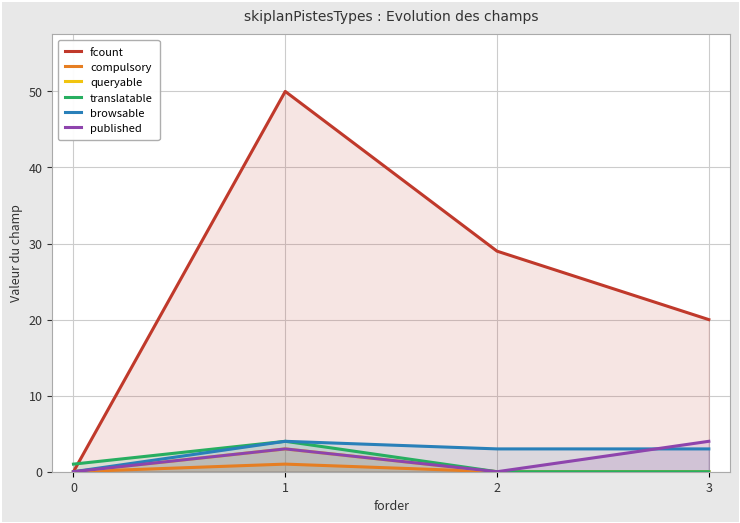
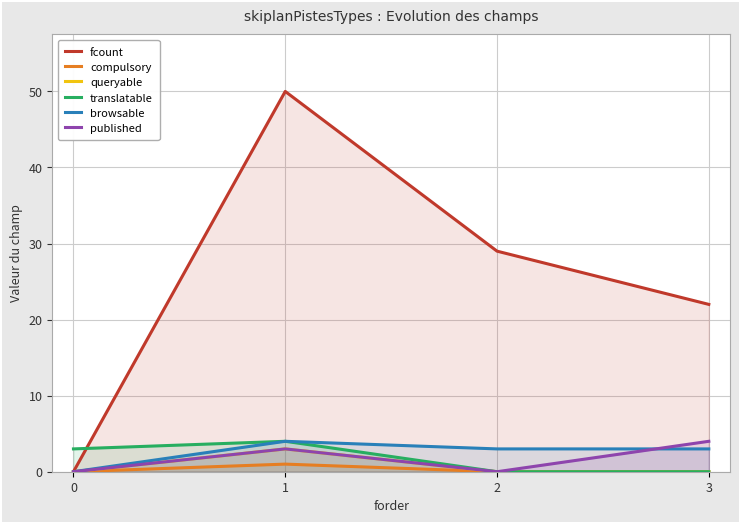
translatable, 0: 1 -> 3
fcount, 3: 20 -> 22
